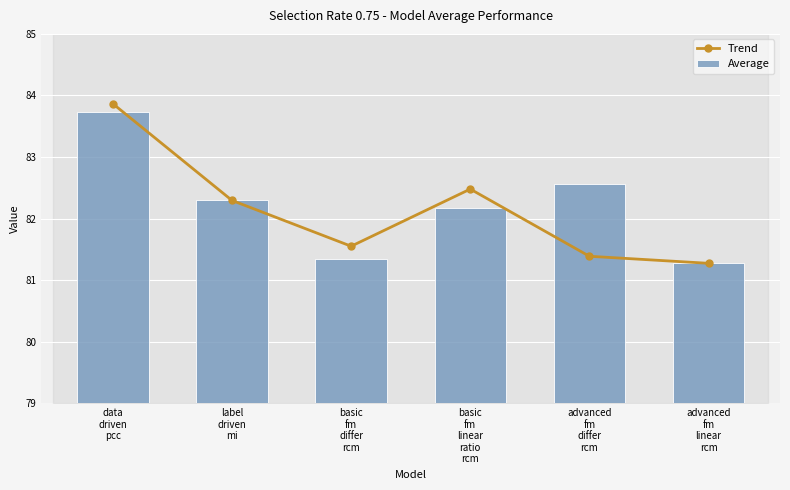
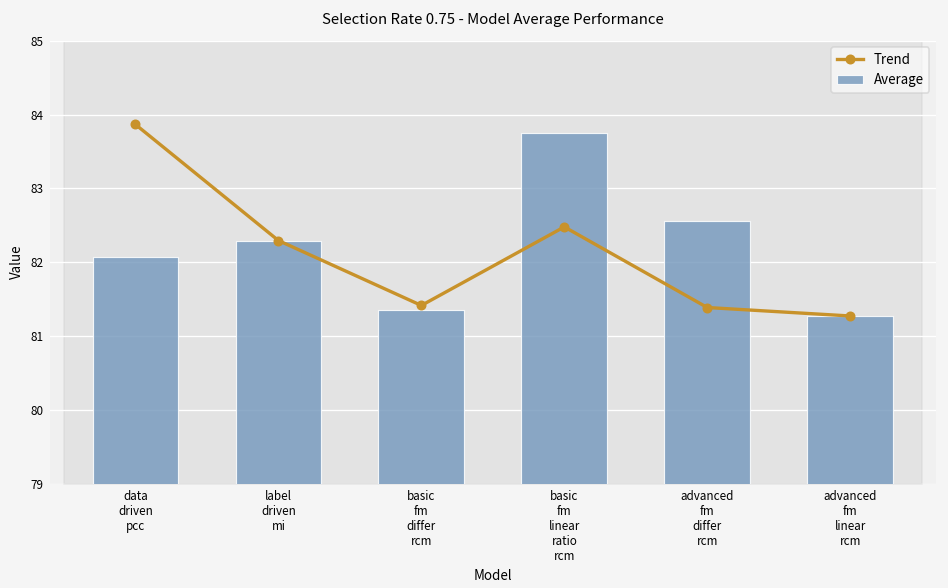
Average, data driven pcc: 83.7 -> 82.1
Trend, basic fm differ rcm: 81.6 -> 81.4
Average, basic fm linear ratio rcm: 82.2 -> 83.8
